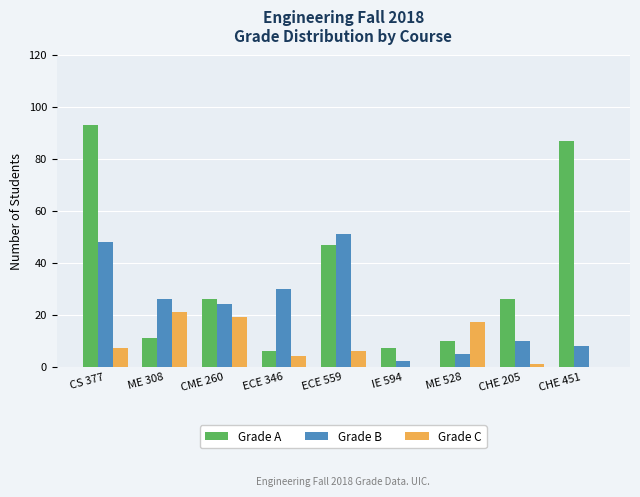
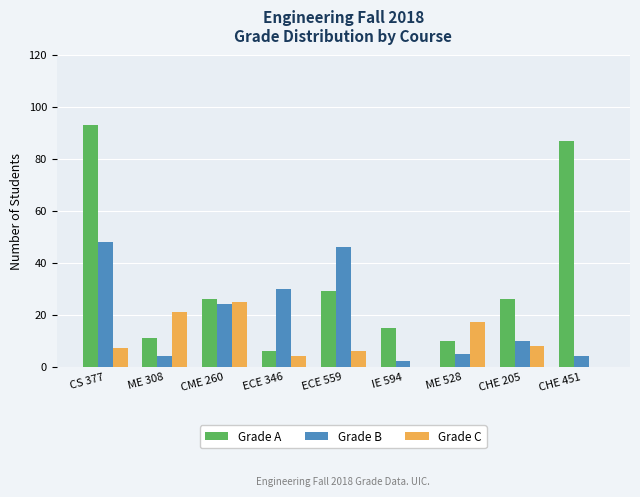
Grade B, ME 308: 26 -> 4
Grade C, CME 260: 19 -> 25
Grade A, ECE 559: 47 -> 29
Grade B, ECE 559: 51 -> 46
Grade A, IE 594: 7 -> 15
Grade C, CHE 205: 1 -> 8
Grade B, CHE 451: 8 -> 4
